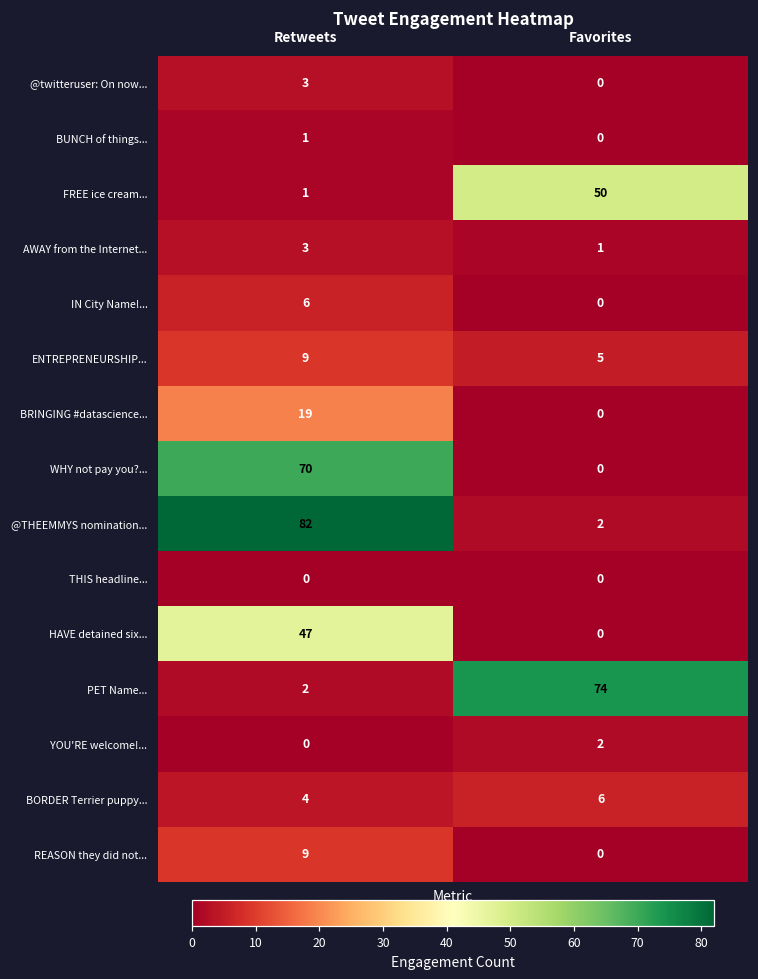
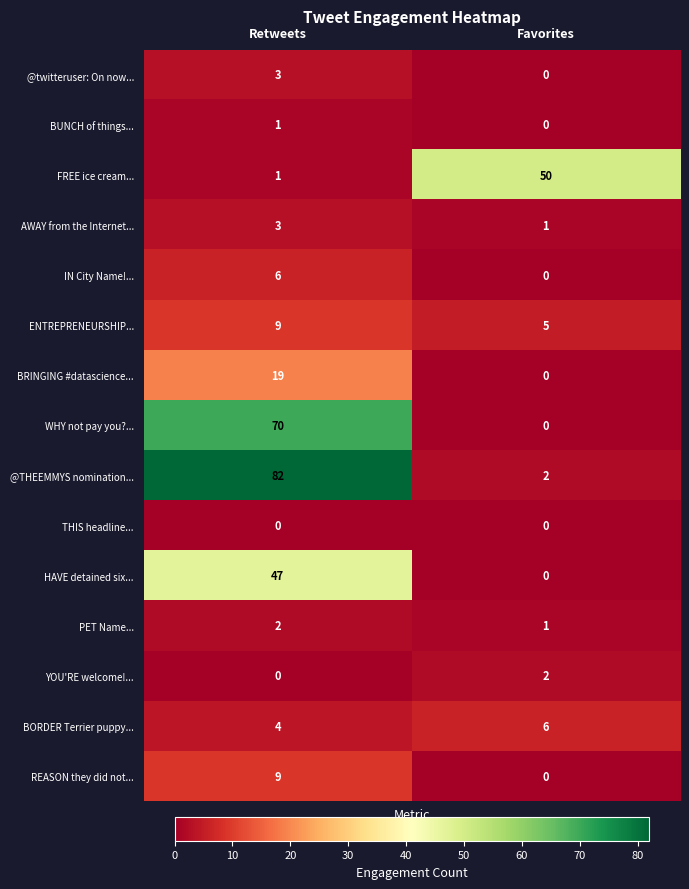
PET Name..., Favorites: 74 -> 1
